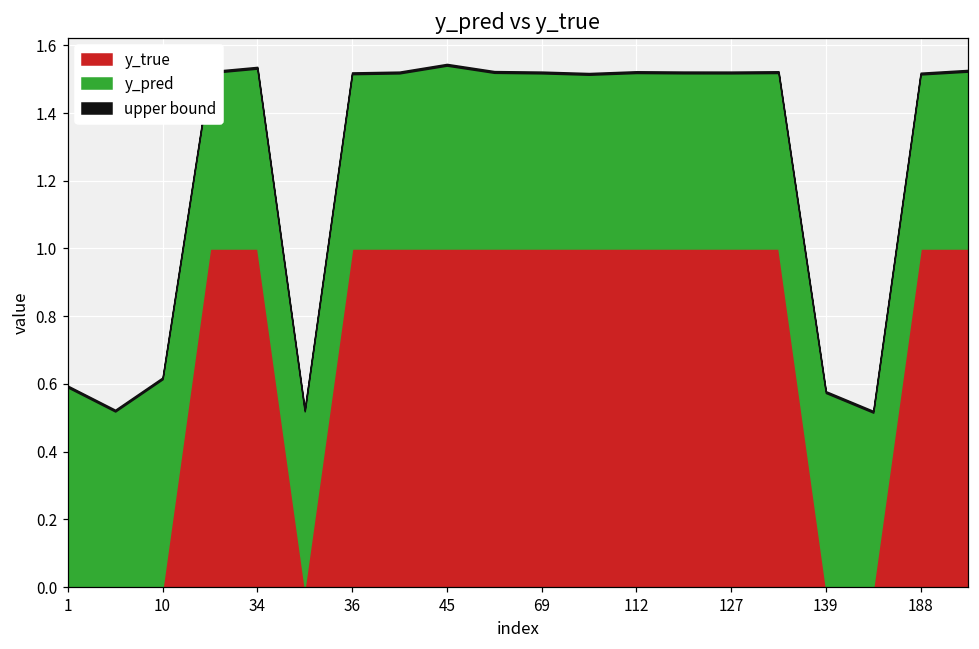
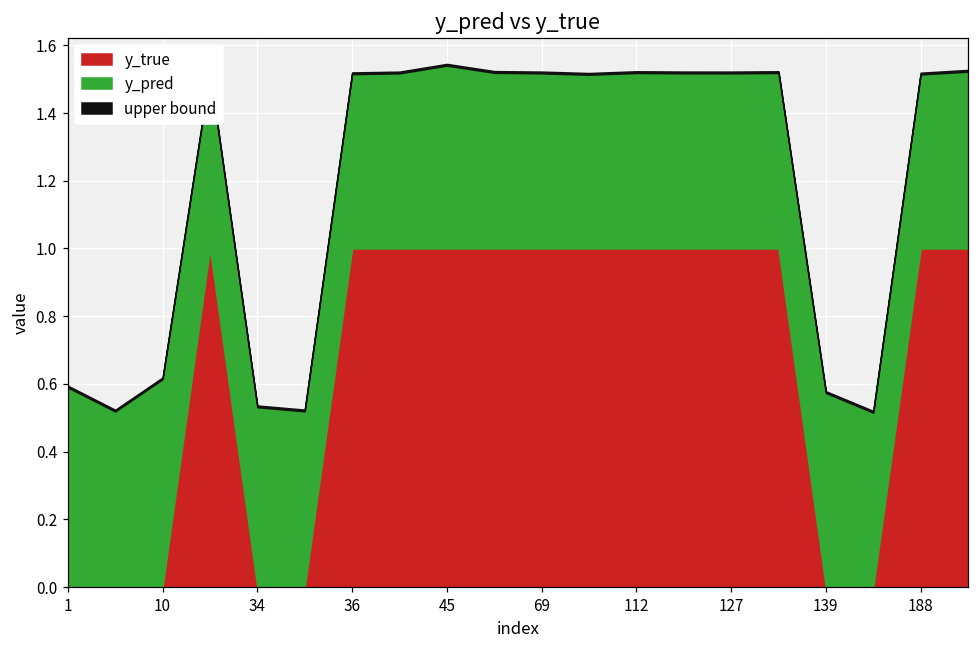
y_true, 34: 1 -> 0
